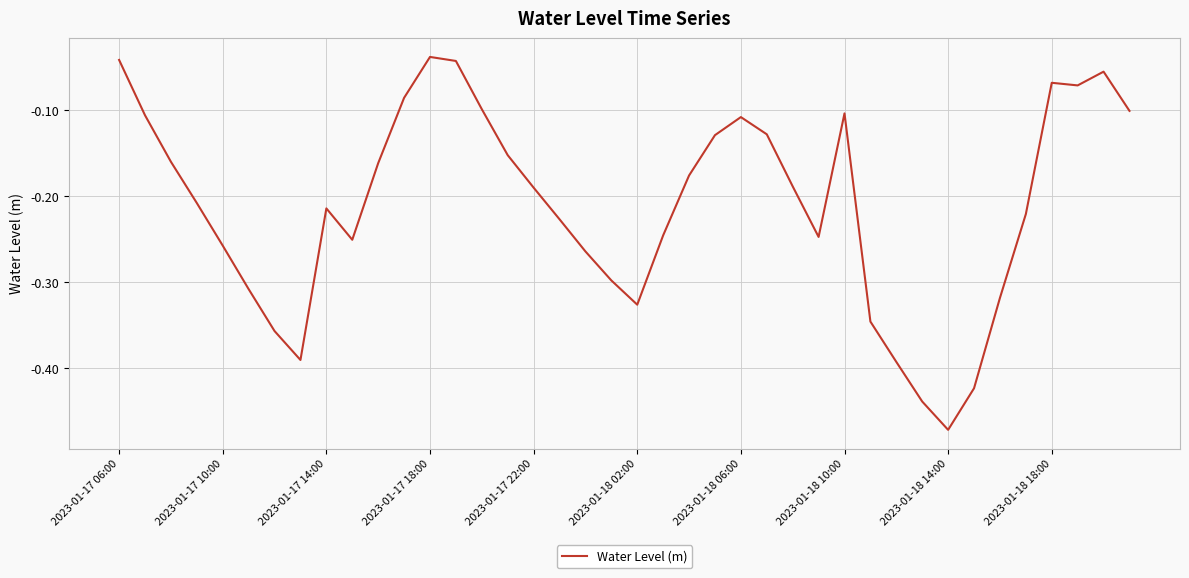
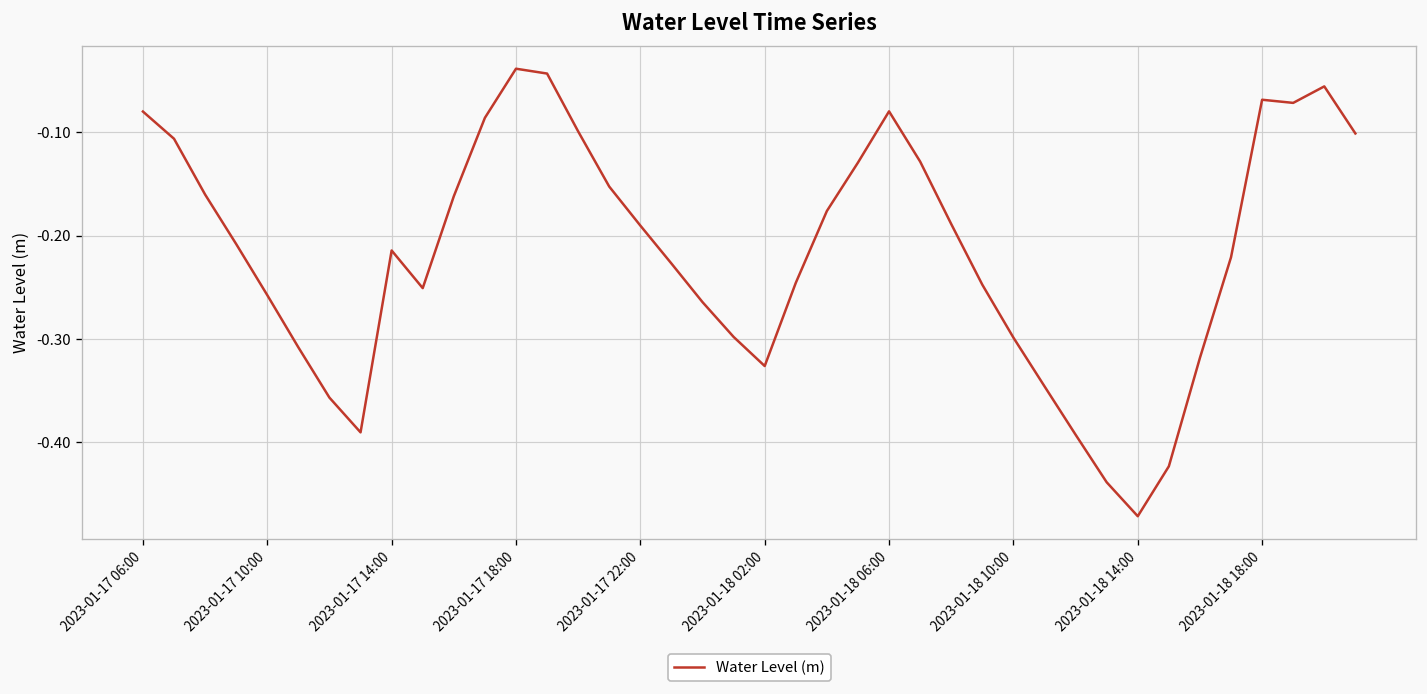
2023-01-17 06:00: -0.04 -> -0.08
2023-01-18 06:00: -0.11 -> -0.08
2023-01-18 10:00: -0.10 -> -0.30
